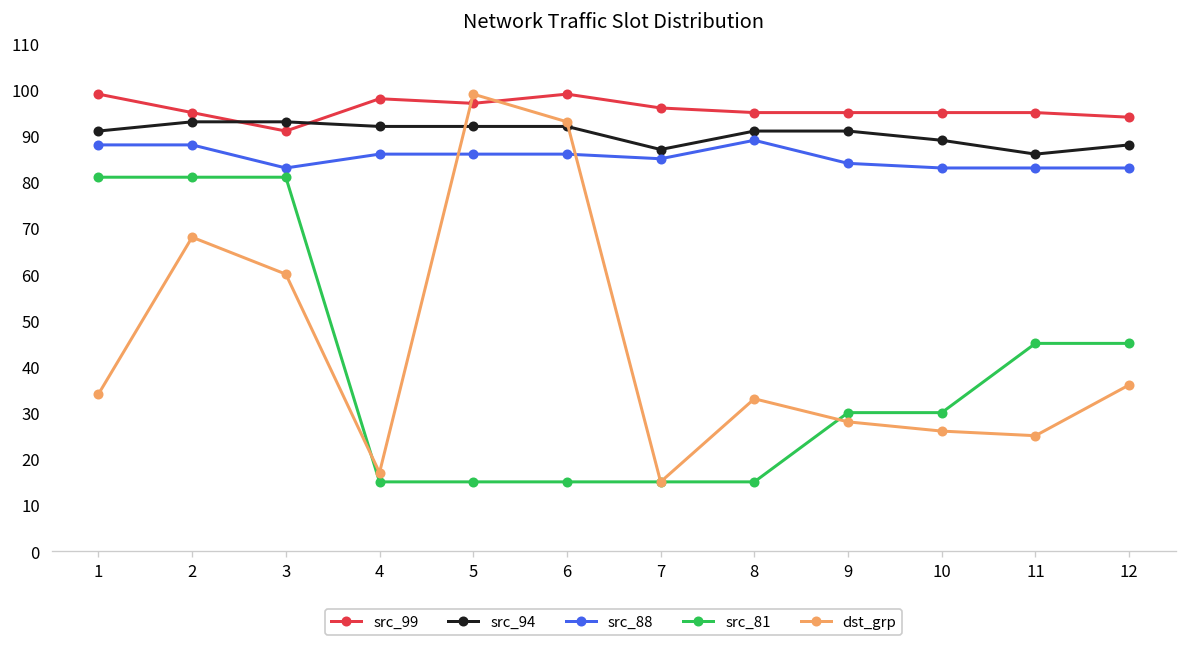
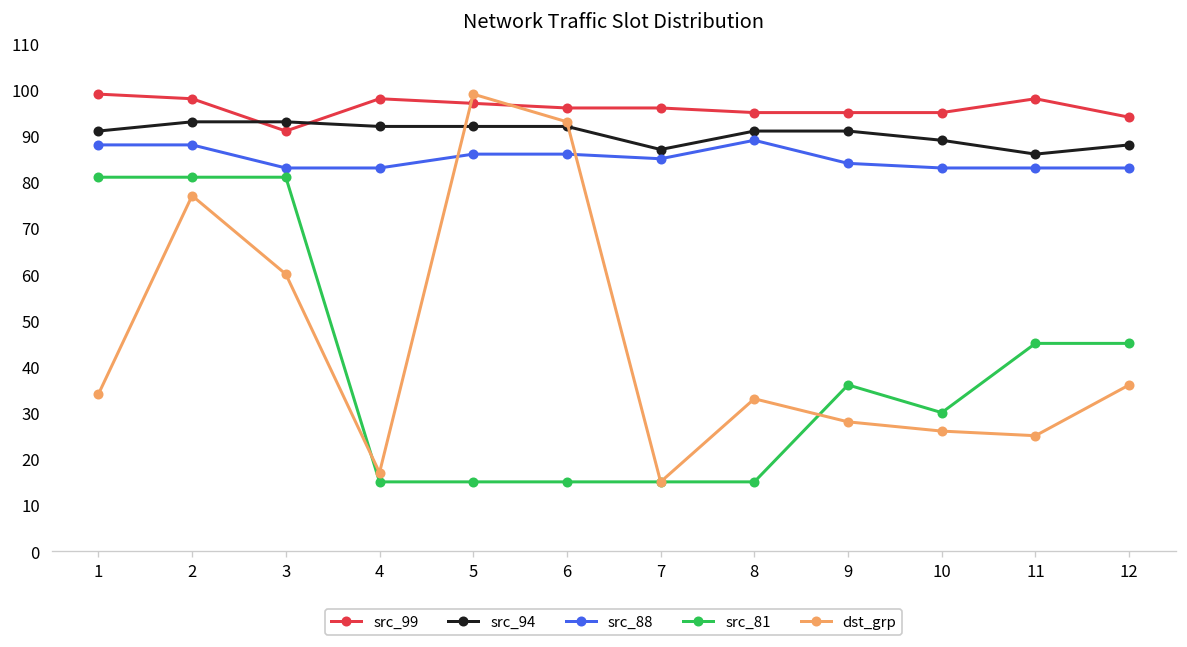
src_99, 2: 95 -> 98
dst_grp, 2: 68 -> 77
src_88, 4: 86 -> 83
src_99, 6: 99 -> 96
src_81, 9: 30 -> 36
src_99, 11: 95 -> 98
